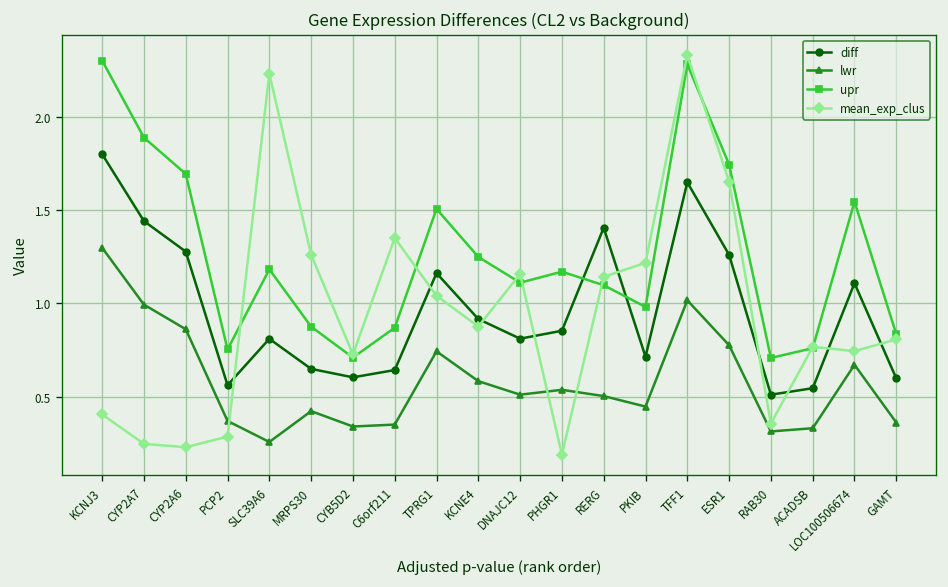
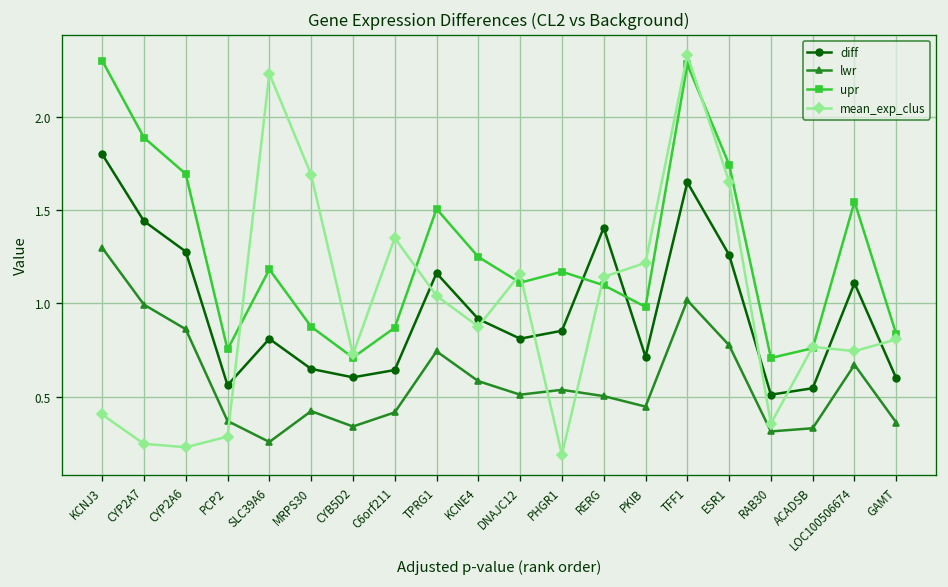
mean_exp_clus, MRPS30: 1.26 -> 1.69
lwr, C6orf211: 0.35 -> 0.42
